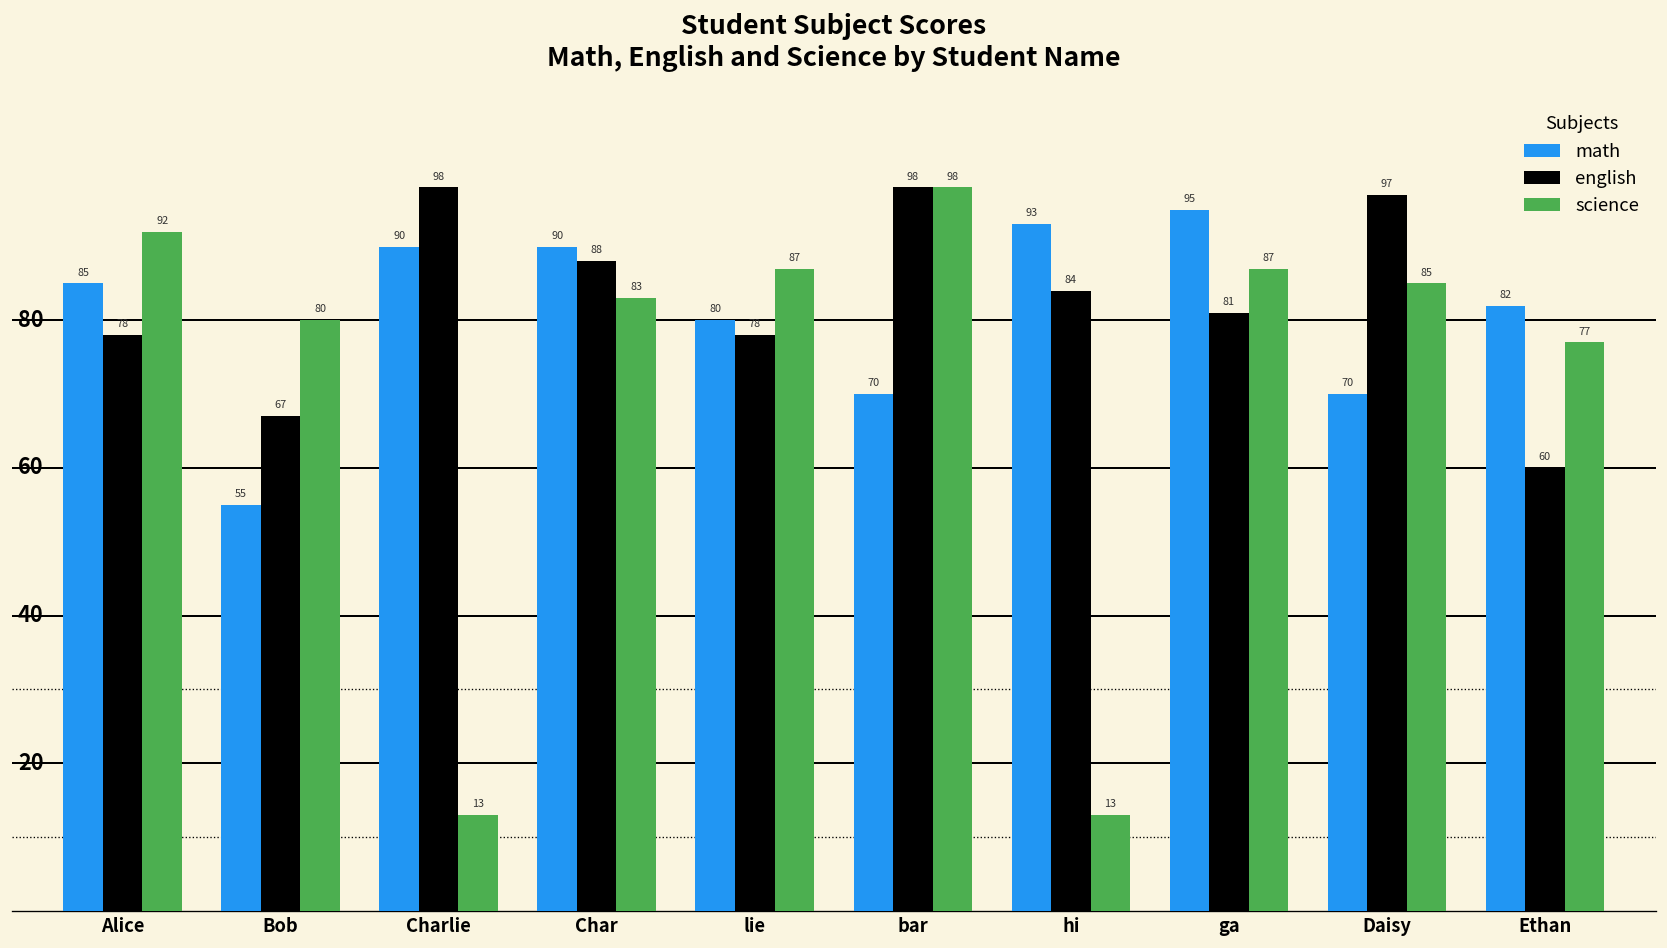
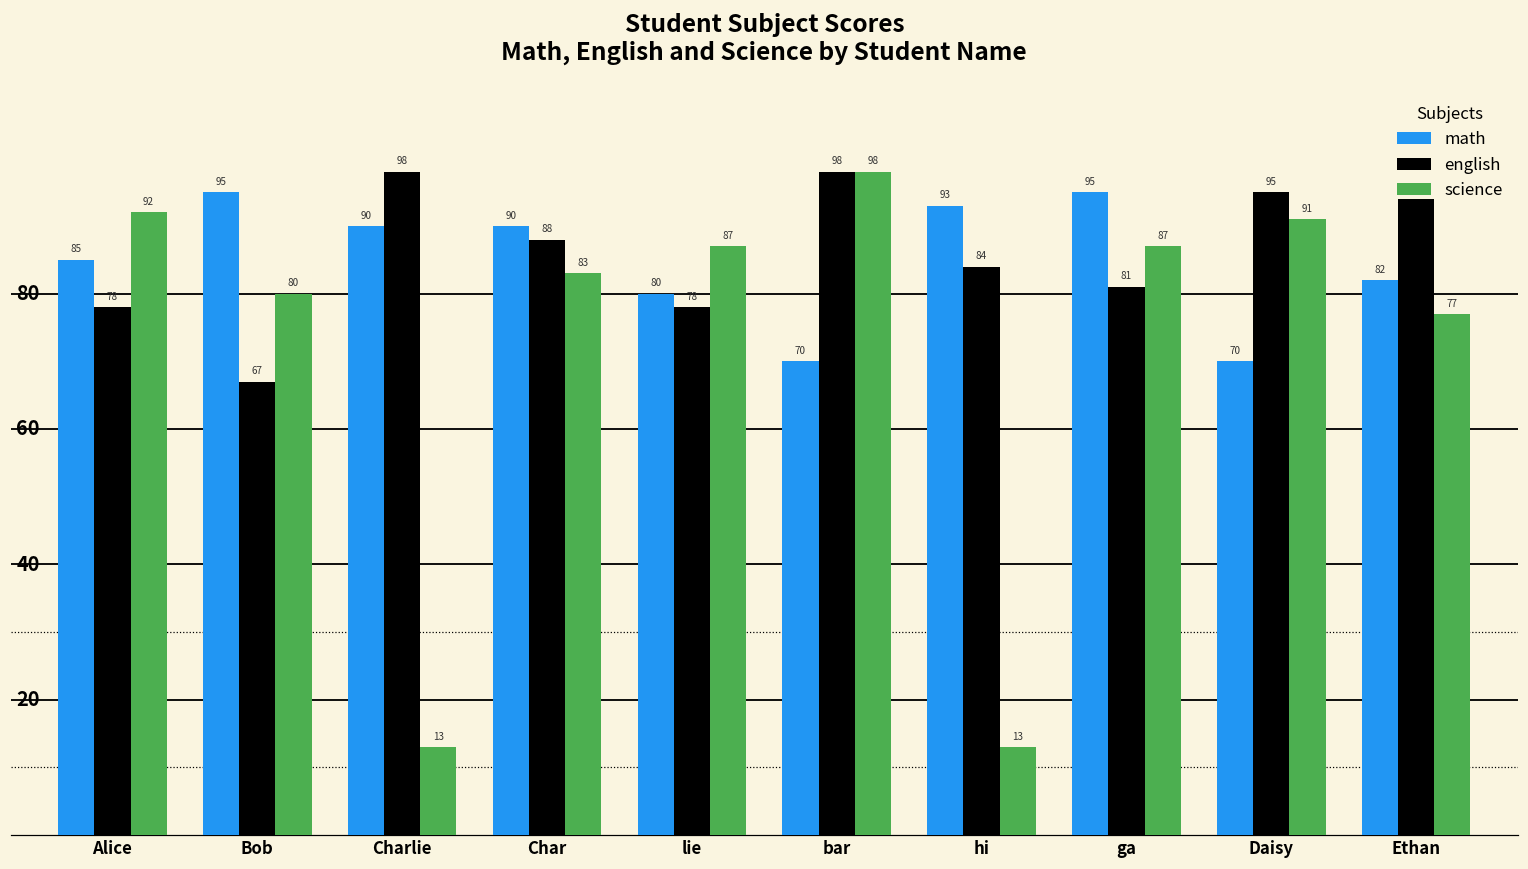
math, Bob: 55 -> 95
english, Daisy: 97 -> 95
science, Daisy: 85 -> 91
english, Ethan: 60 -> 94
